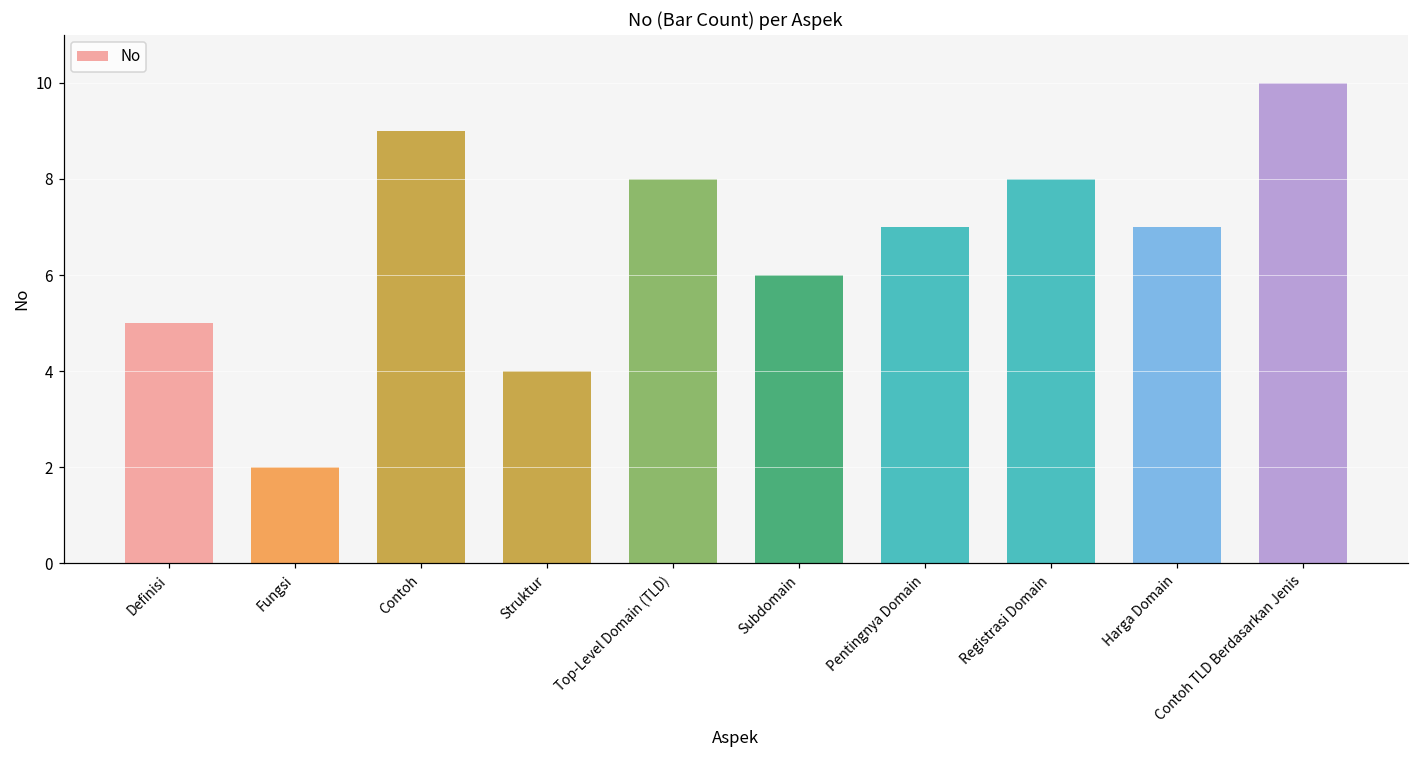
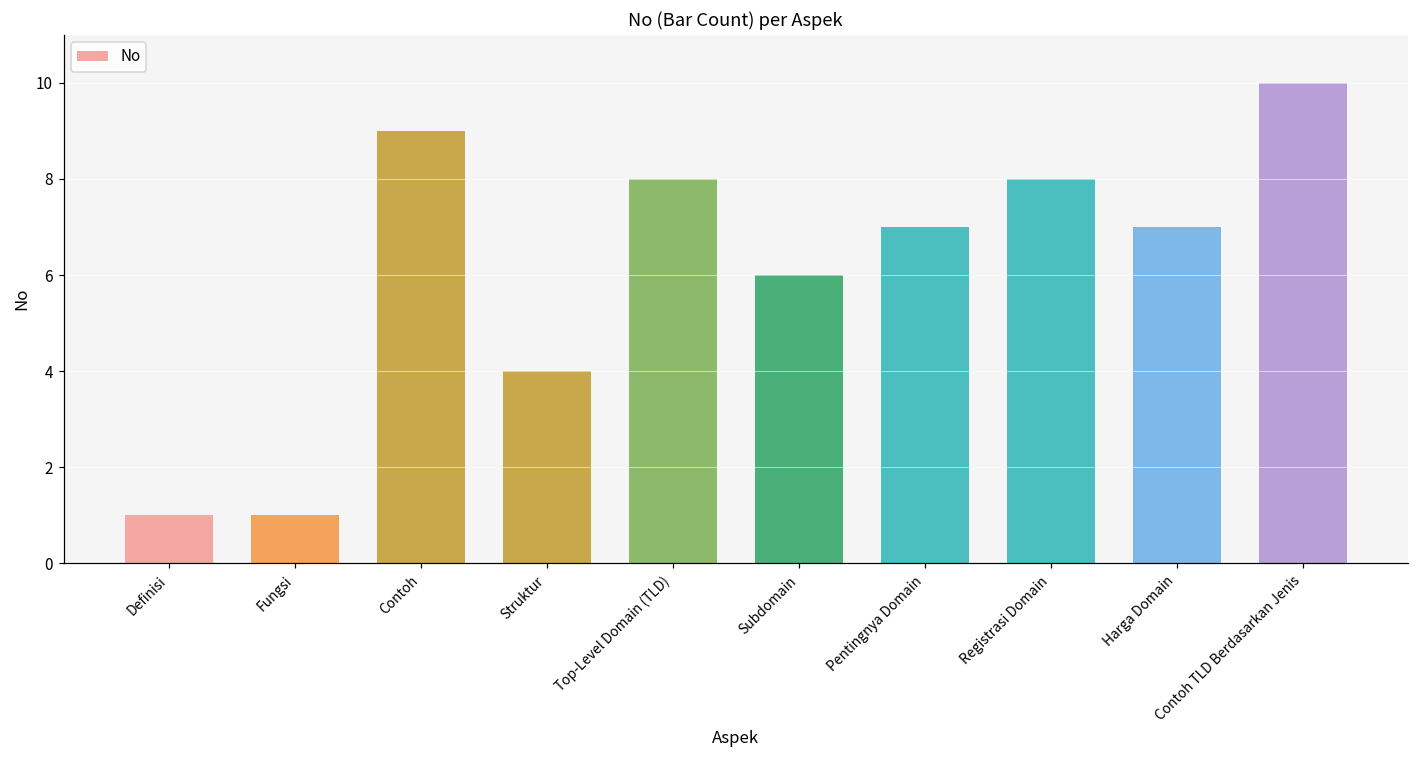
Definisi: 5 -> 1
Fungsi: 2 -> 1
